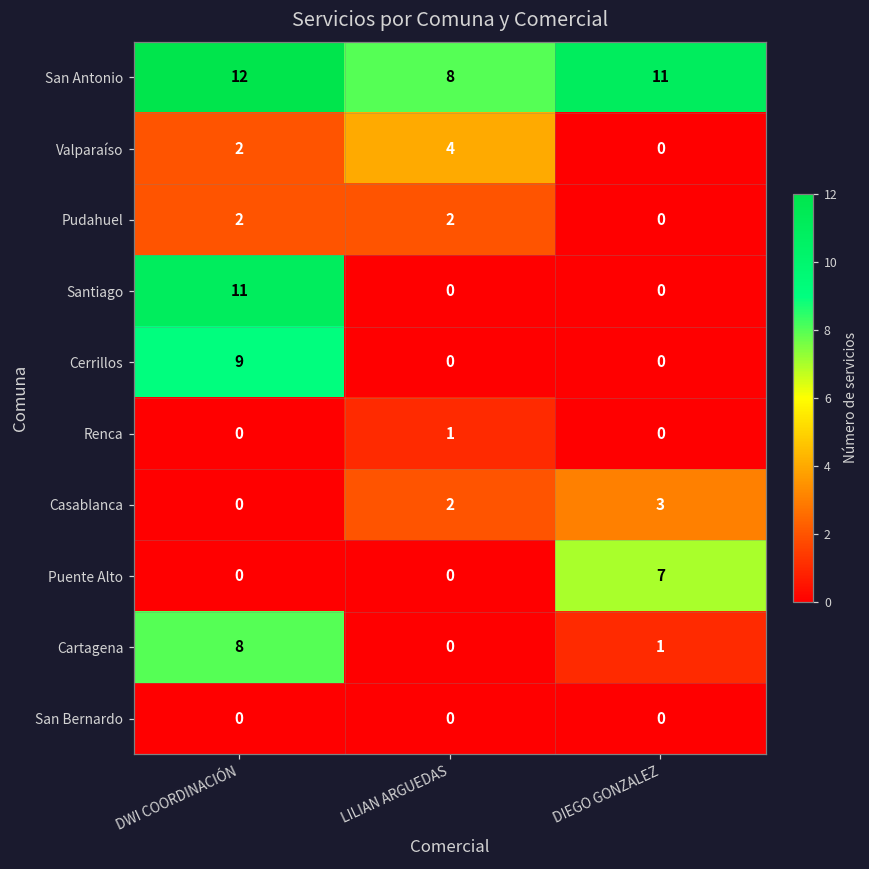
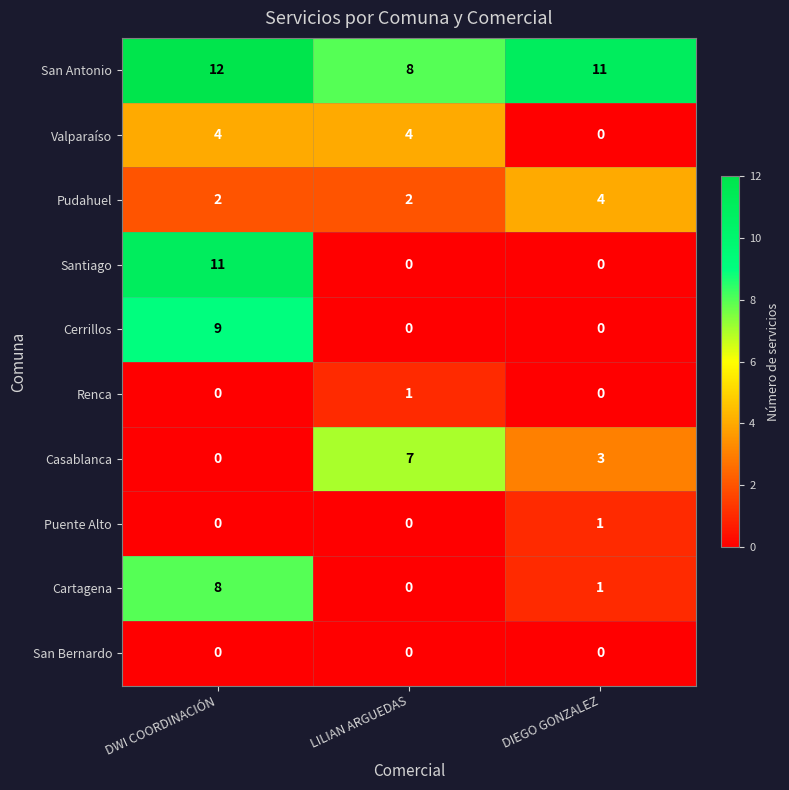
Valparaíso, DWI COORDINACIÓN: 2 -> 4
Pudahuel, DIEGO GONZALEZ: 0 -> 4
Casablanca, LILIAN ARGUEDAS: 2 -> 7
Puente Alto, DIEGO GONZALEZ: 7 -> 1
